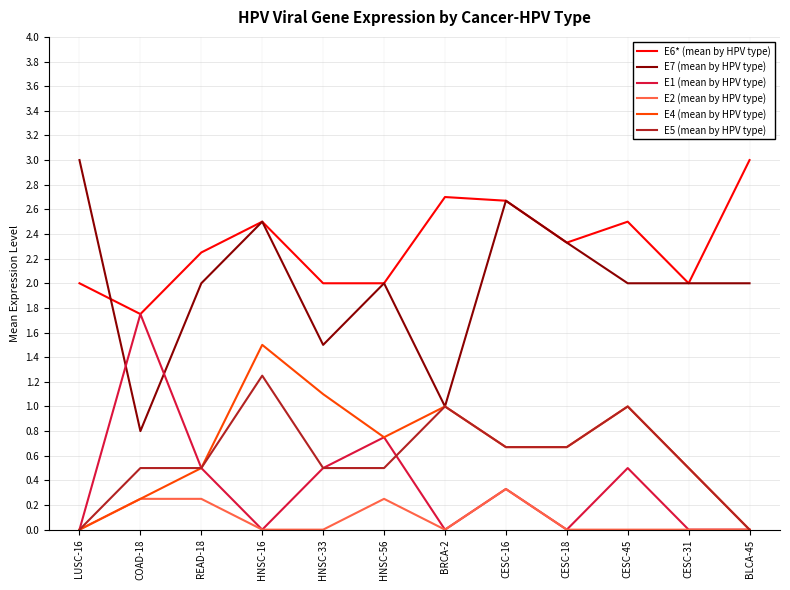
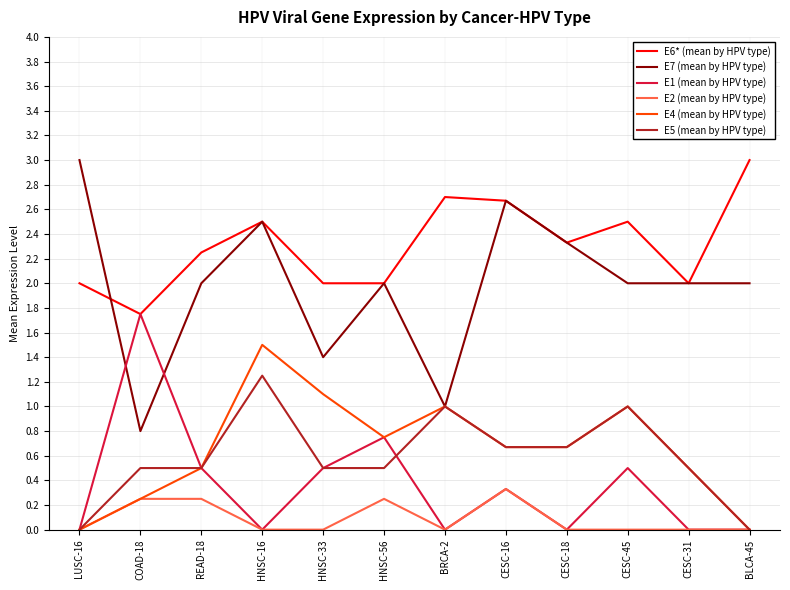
E7 (mean by HPV type), HNSC-33: 1.5 -> 1.4
